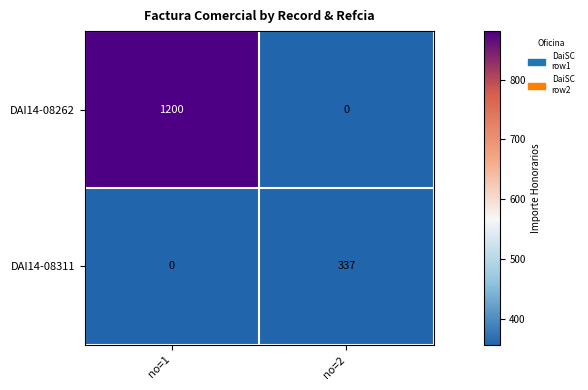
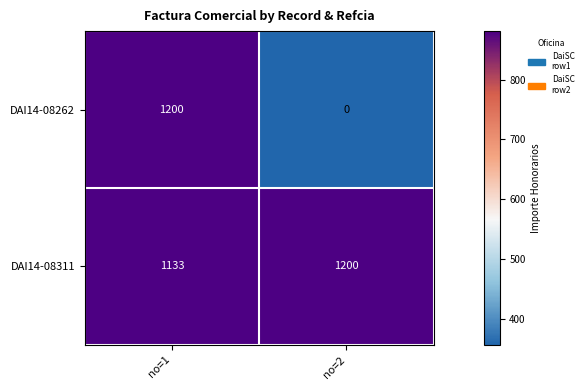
DAI14-08311, no=1: 0 -> 1133
DAI14-08311, no=2: 337 -> 1200
